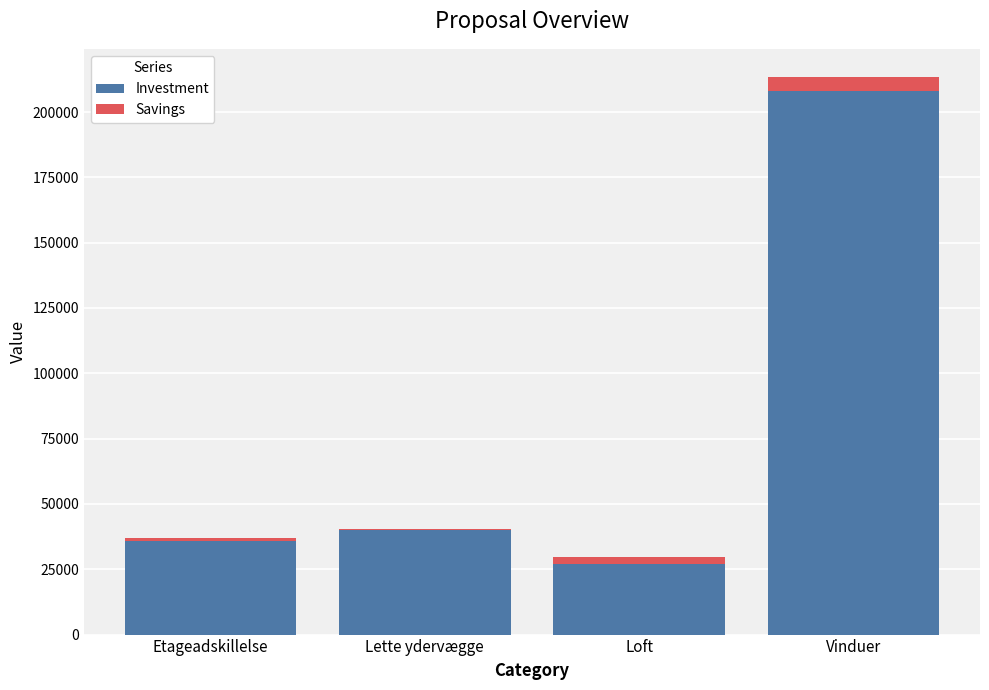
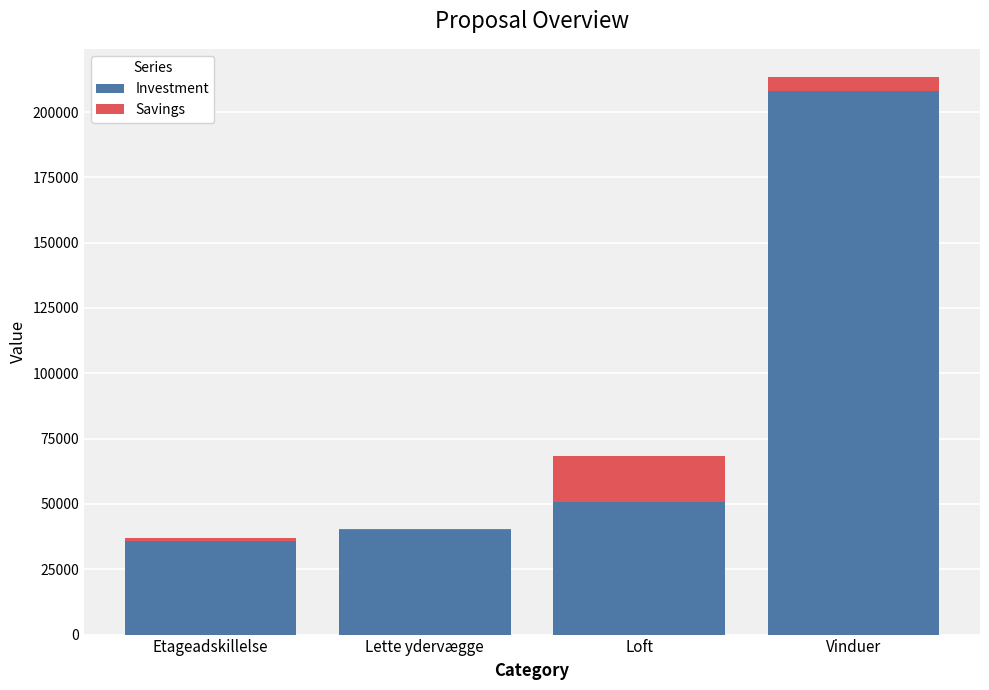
Investment, Loft: 27000 -> 51000
Savings, Loft: 3000 -> 18000
